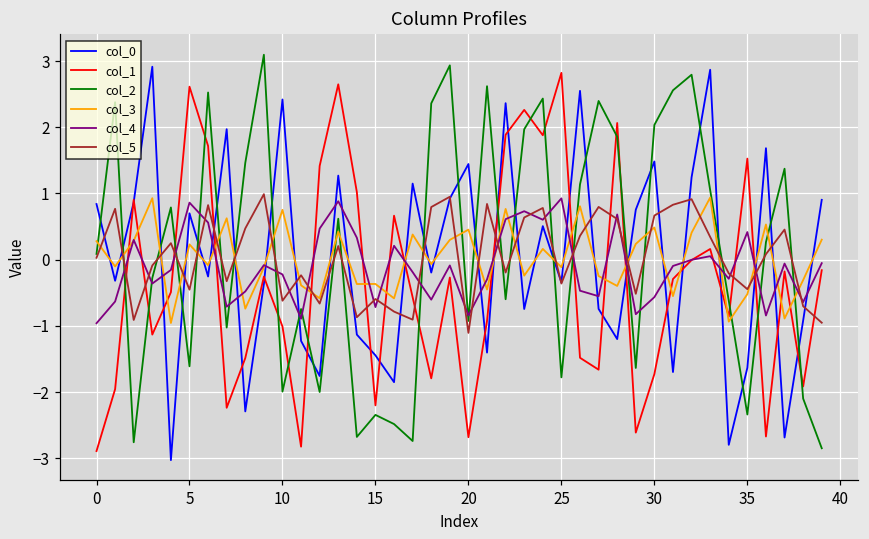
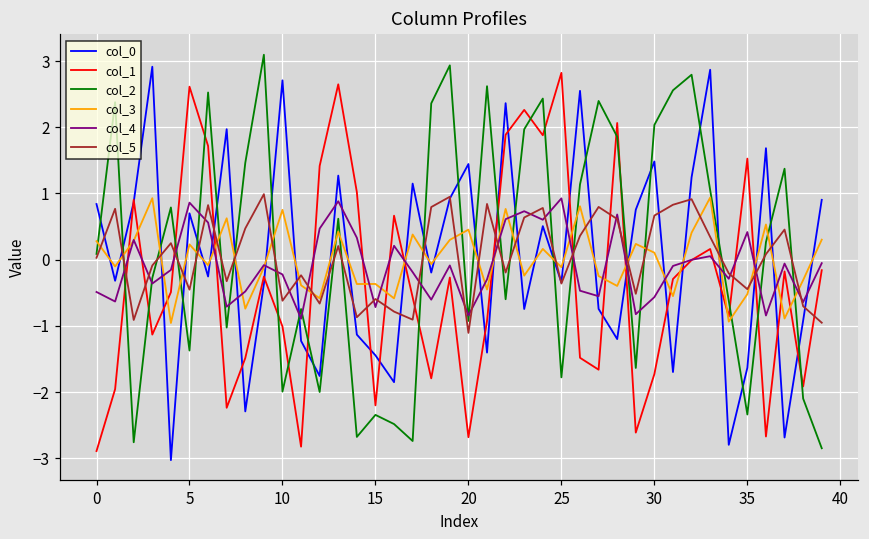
col_4, 0: -1.0 -> -0.5
col_2, 5: -1.6 -> -1.4
col_0, 10: 2.4 -> 2.7
col_3, 30: 0.5 -> 0.1
